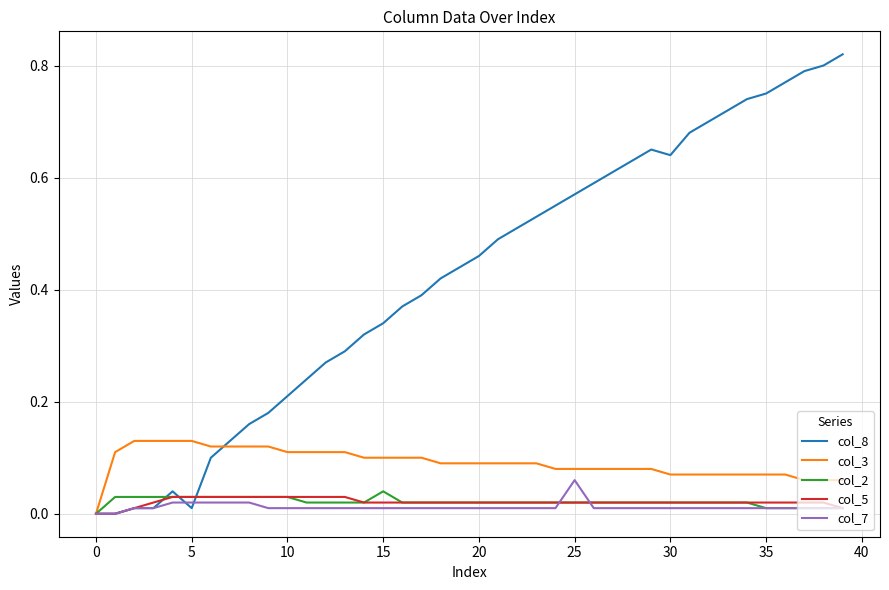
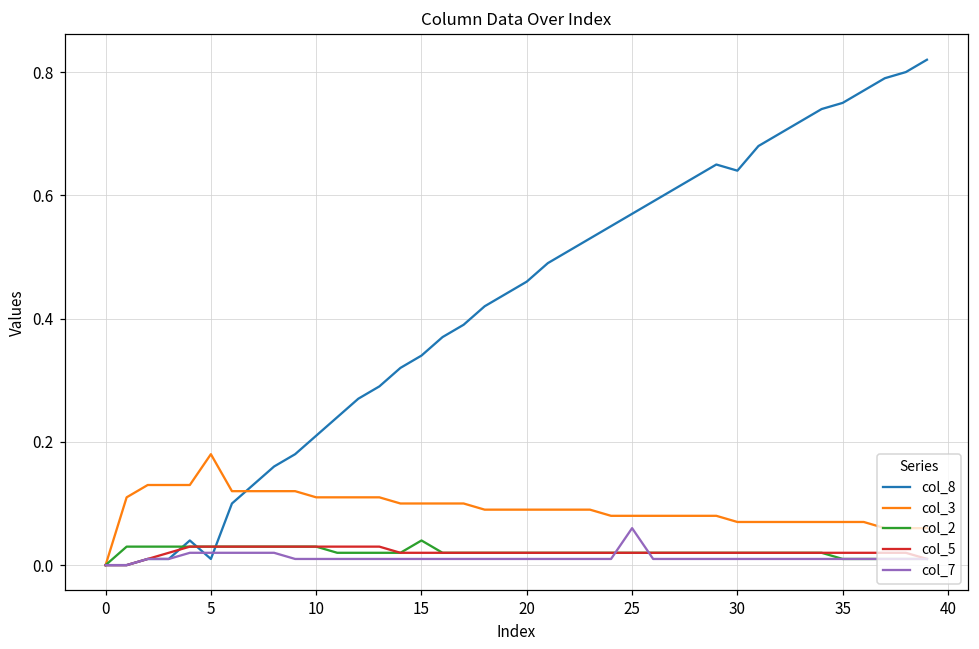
col_3, 5: 0.13 -> 0.18
